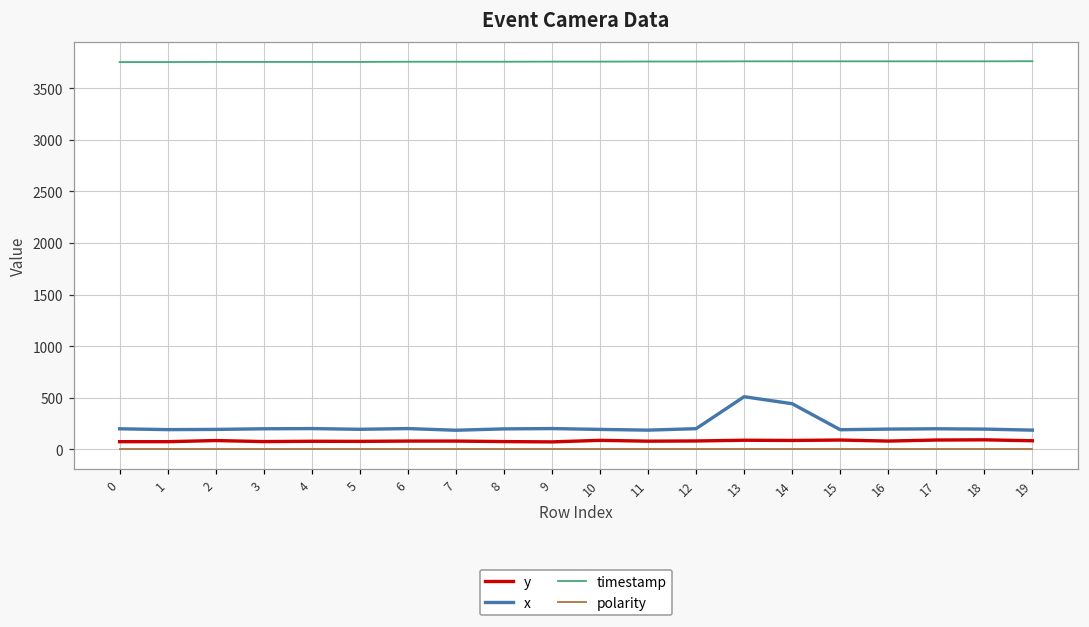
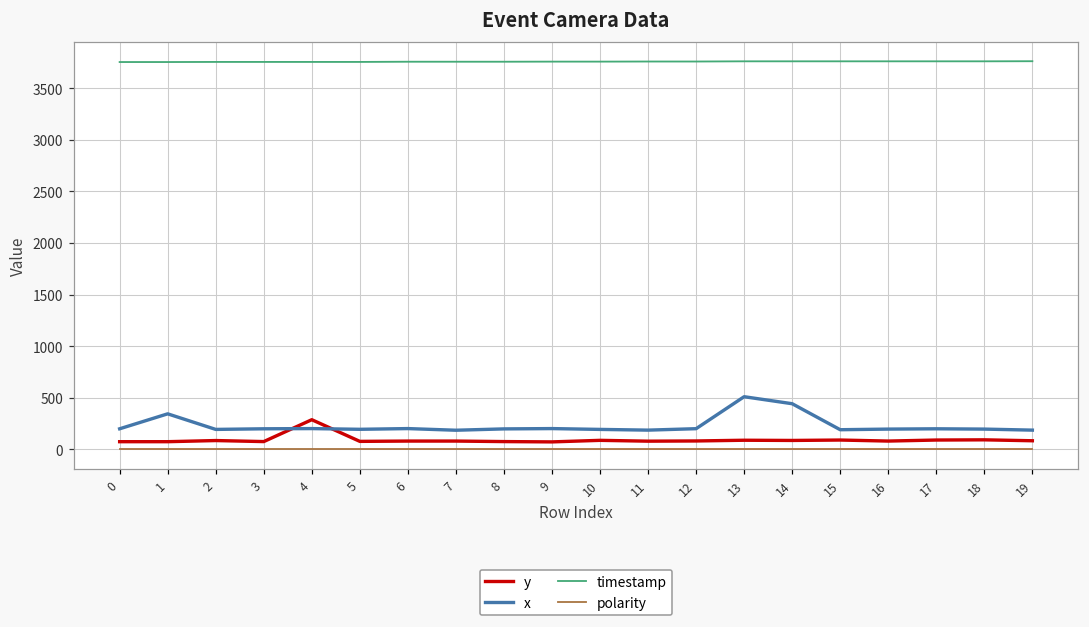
x, 1: 200 -> 300
y, 4: 100 -> 300
